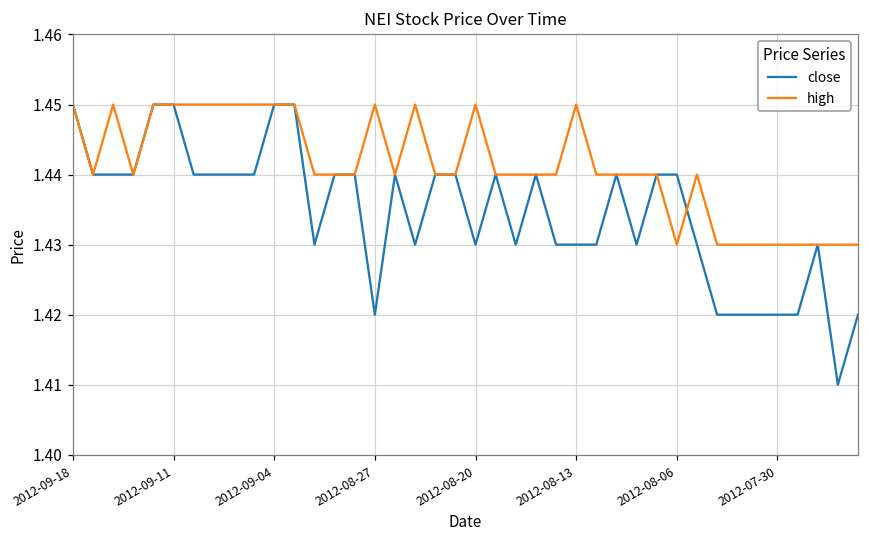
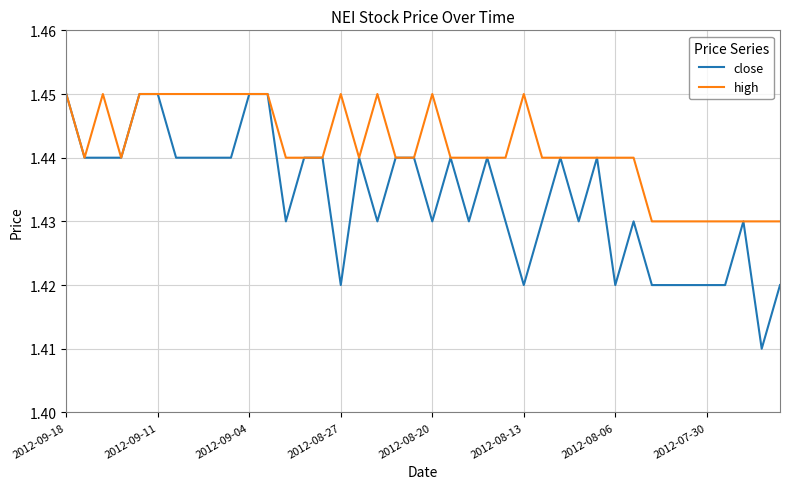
close, 2012-08-13: 1.43 -> 1.42
close, 2012-08-06: 1.44 -> 1.42
high, 2012-08-06: 1.43 -> 1.44
